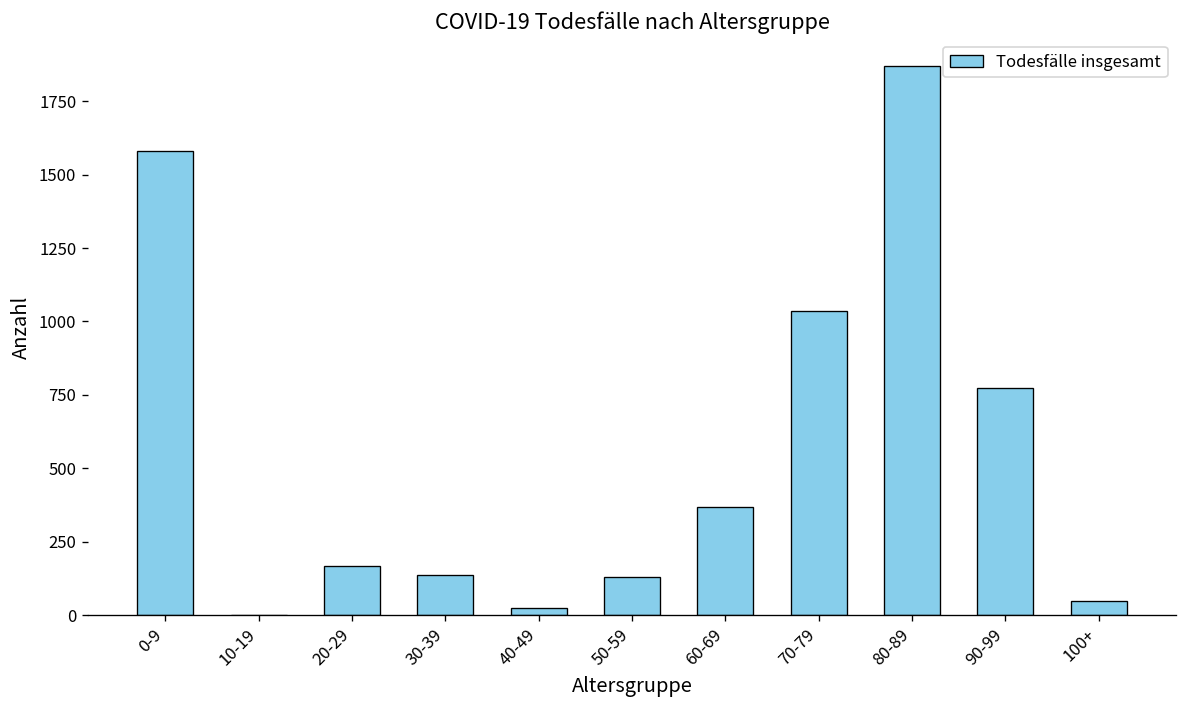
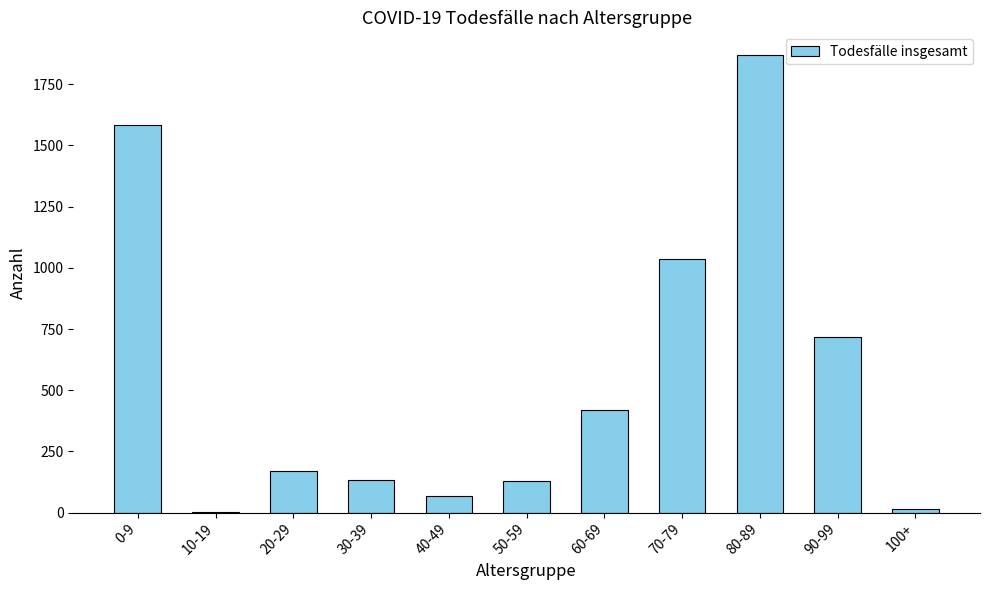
40-49: 30 -> 70
60-69: 370 -> 420
90-99: 770 -> 720
100+: 50 -> 20
